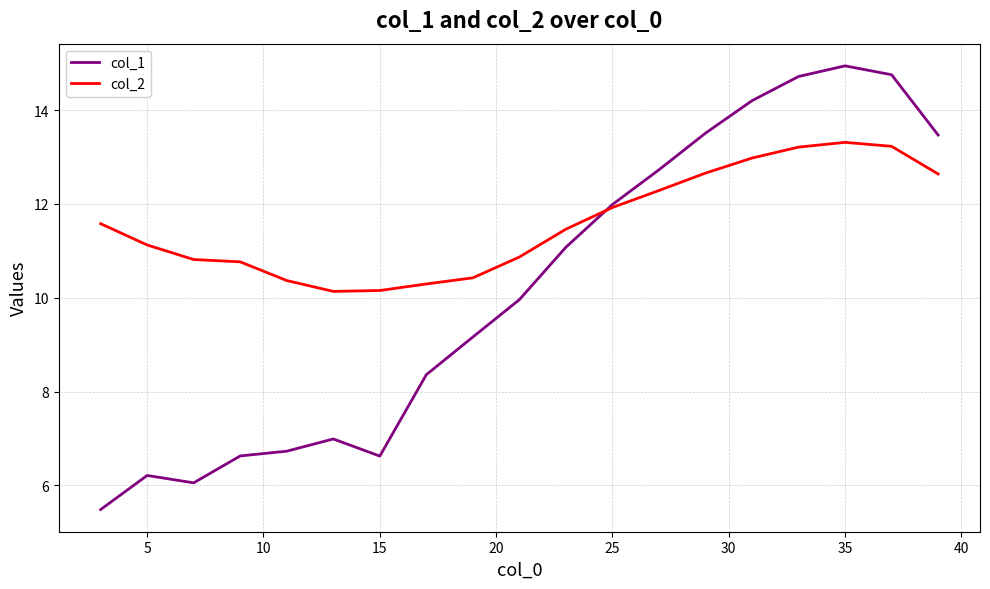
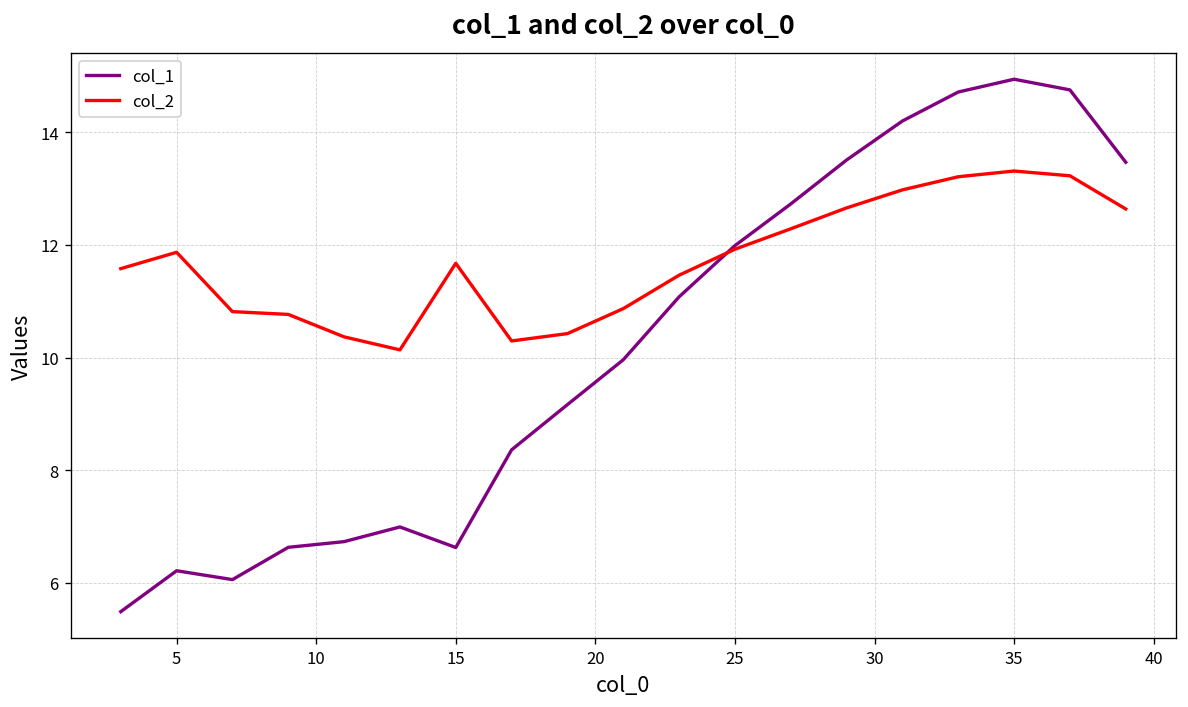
col_2, 5: 11.1 -> 11.9
col_2, 15: 10.2 -> 11.7
